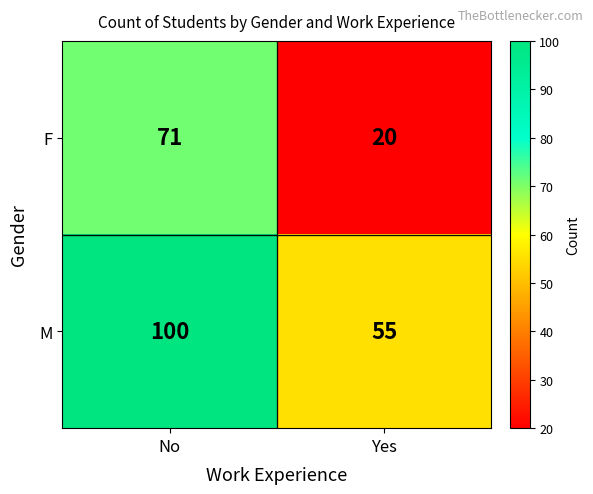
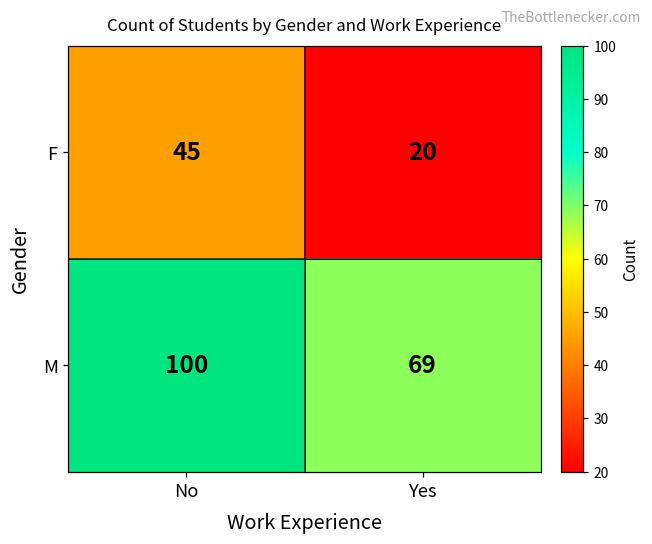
F, No: 71 -> 45
M, Yes: 55 -> 69
